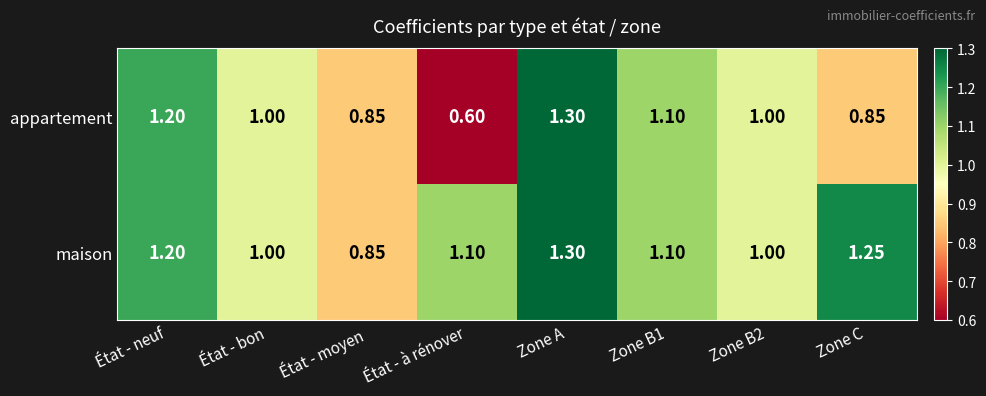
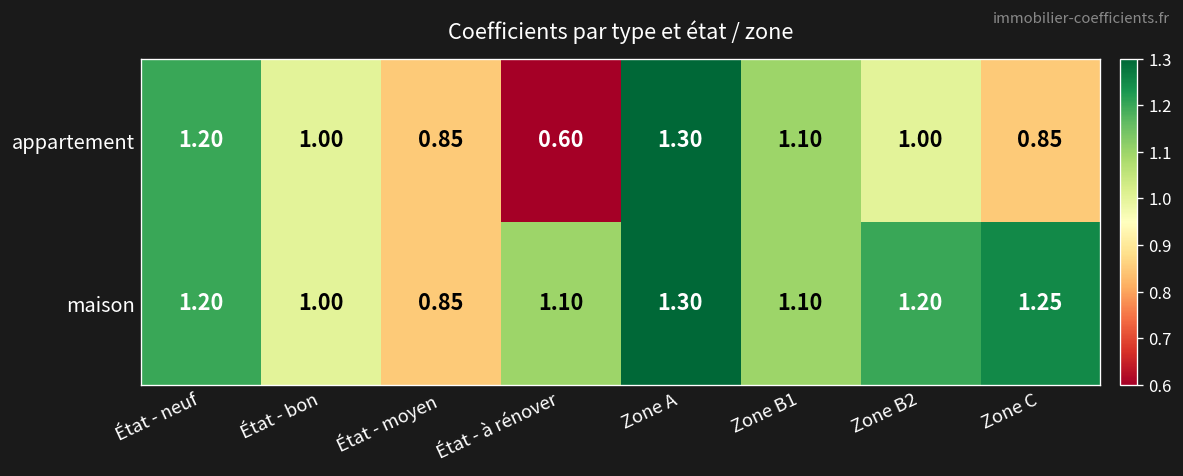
maison, Zone B2: 1.00 -> 1.20
